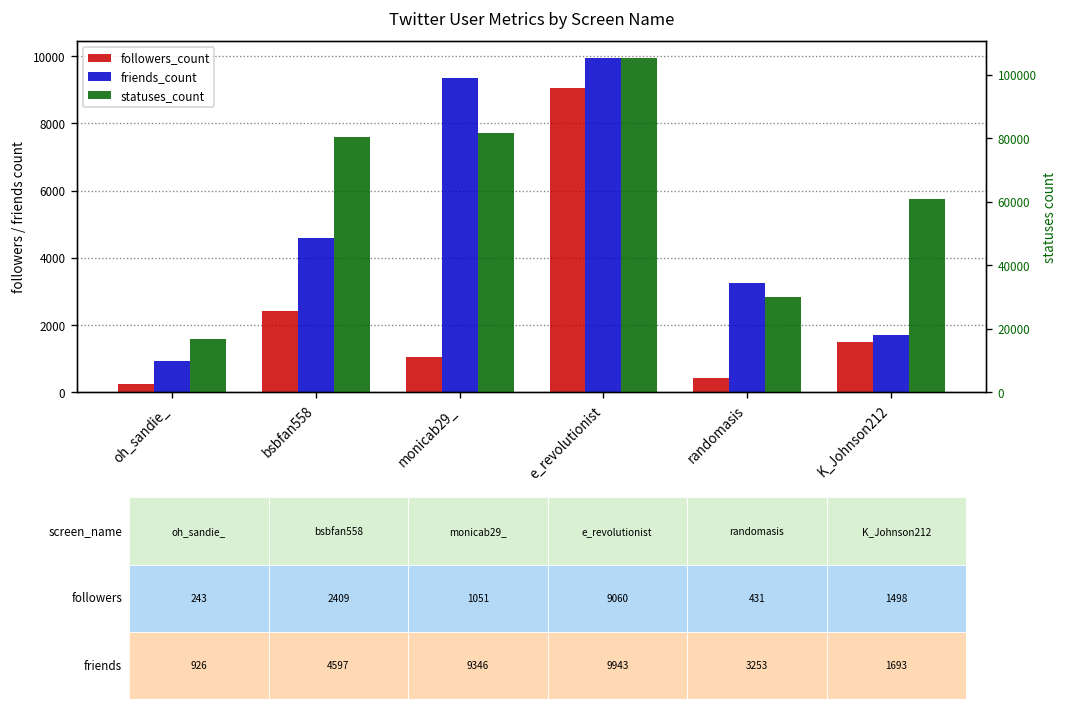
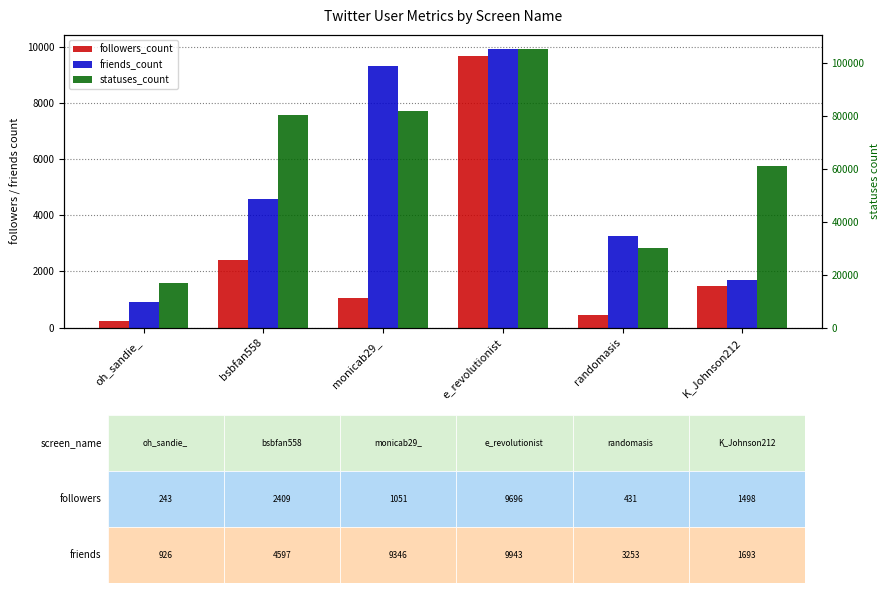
followers_count, e_revolutionist: 9060 -> 9696
